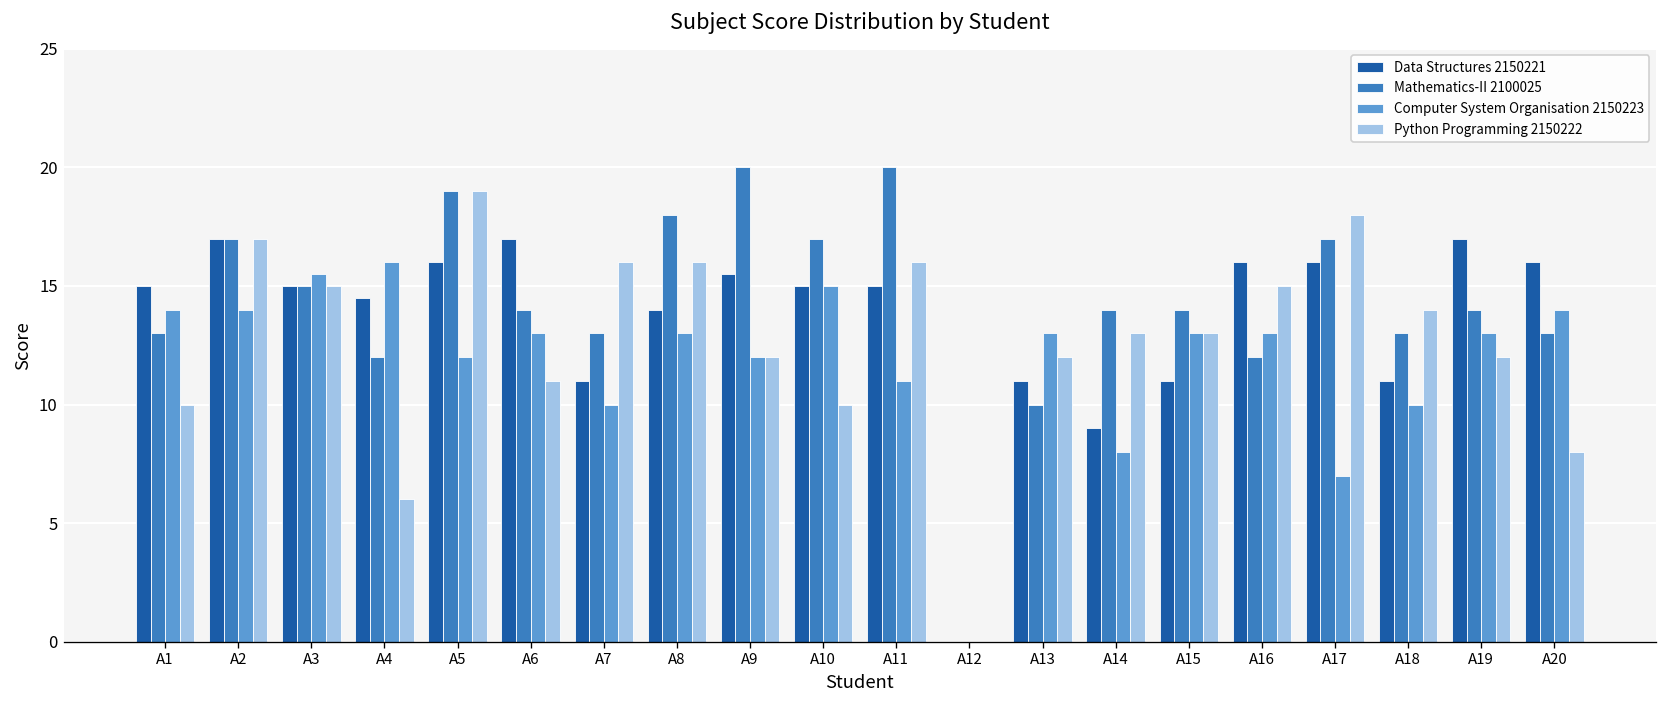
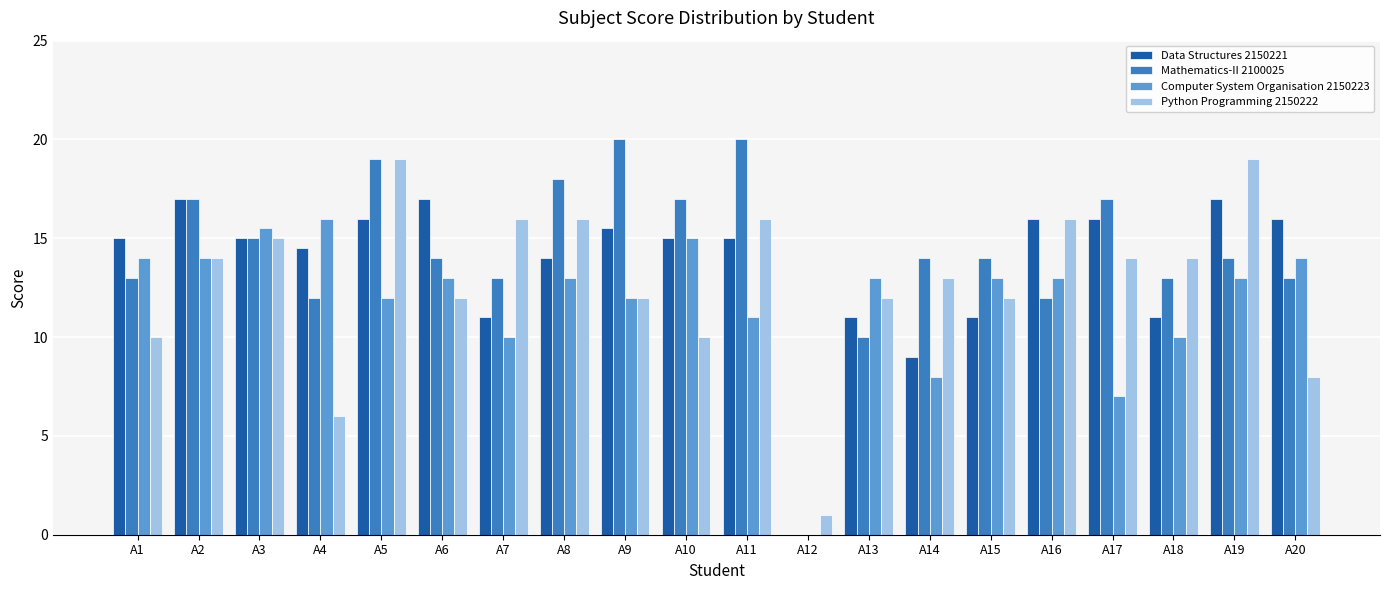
Python Programming 2150222, A2: 17 -> 14
Python Programming 2150222, A6: 11 -> 12
Python Programming 2150222, A12: 0 -> 1
Python Programming 2150222, A15: 13 -> 12
Python Programming 2150222, A16: 15 -> 16
Python Programming 2150222, A17: 18 -> 14
Python Programming 2150222, A19: 12 -> 19
